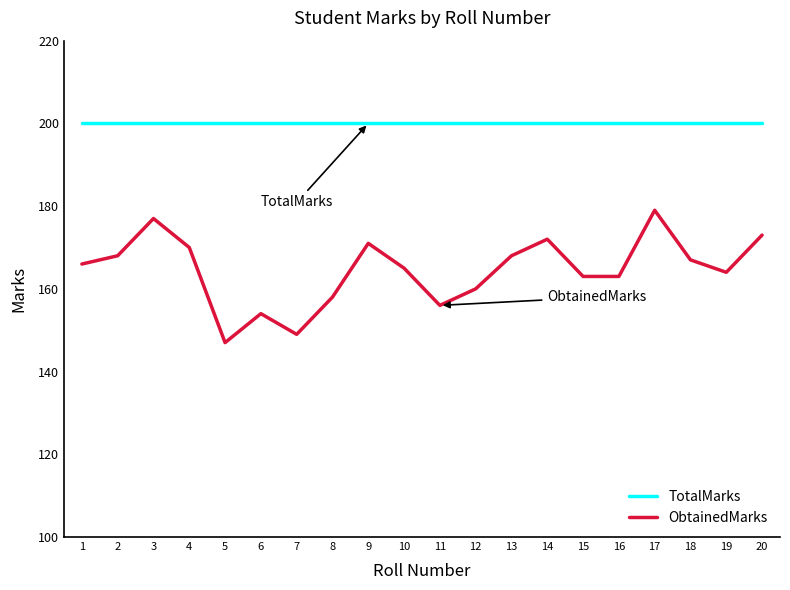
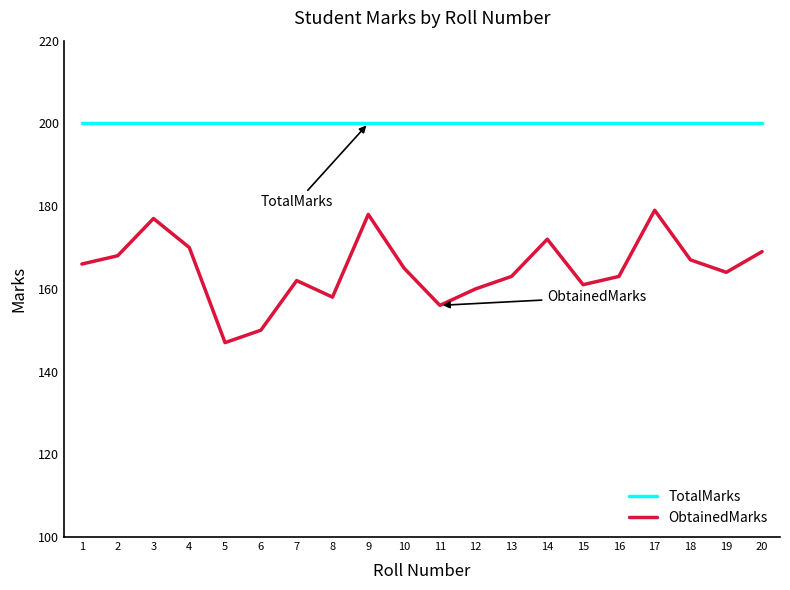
ObtainedMarks, 6: 154 -> 150
ObtainedMarks, 7: 149 -> 162
ObtainedMarks, 9: 171 -> 178
ObtainedMarks, 13: 168 -> 163
ObtainedMarks, 15: 163 -> 161
ObtainedMarks, 20: 173 -> 169
